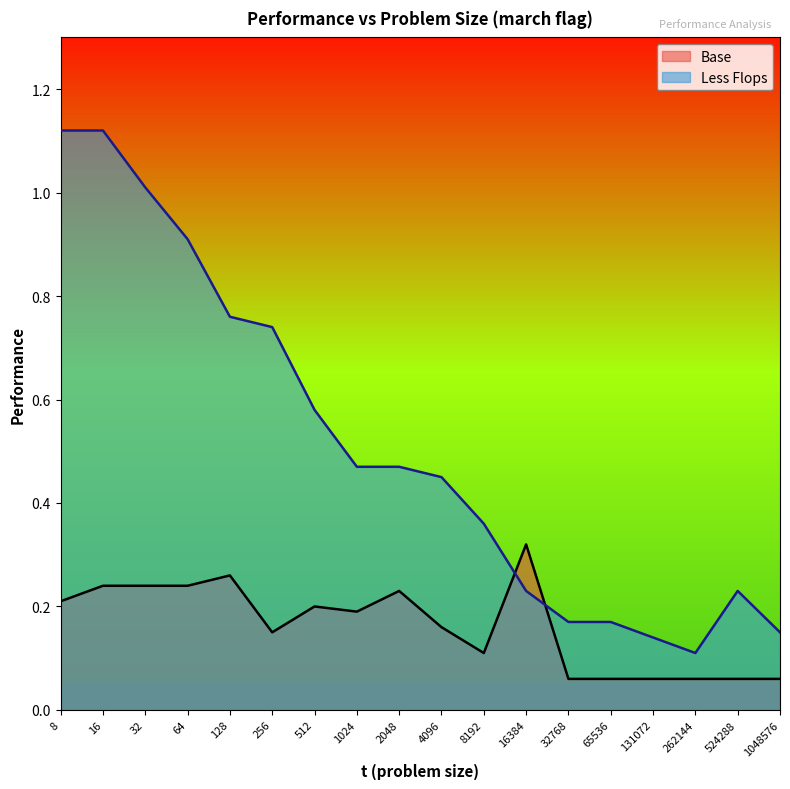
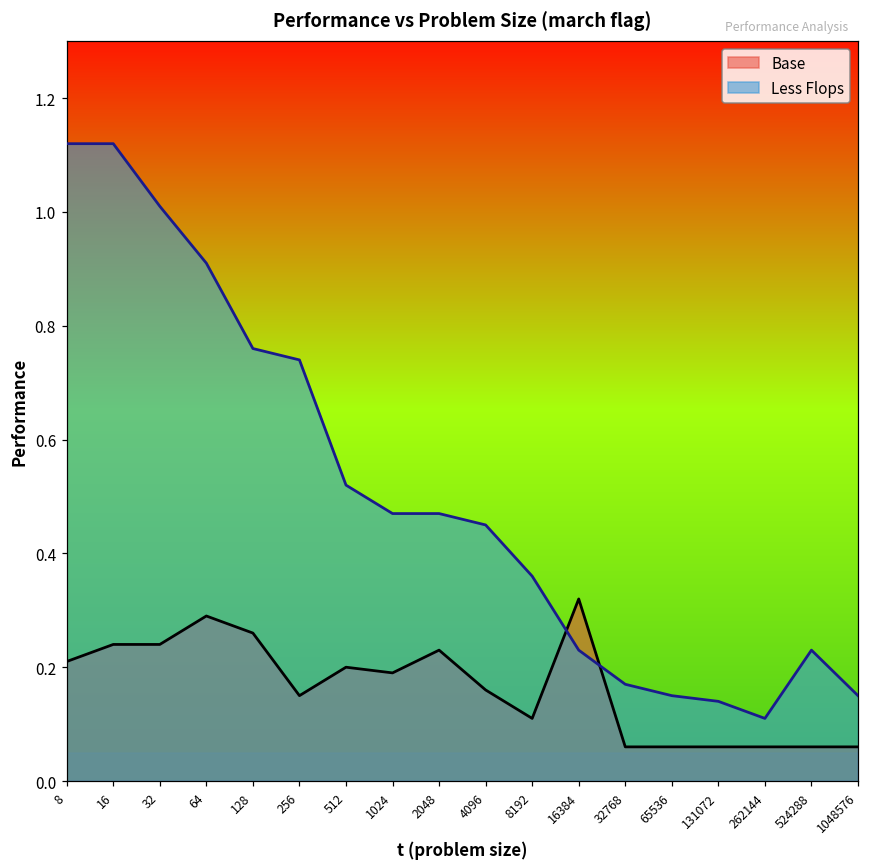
Base, 64: 0.24 -> 0.29
Less Flops, 512: 0.58 -> 0.52
Less Flops, 65536: 0.17 -> 0.15
